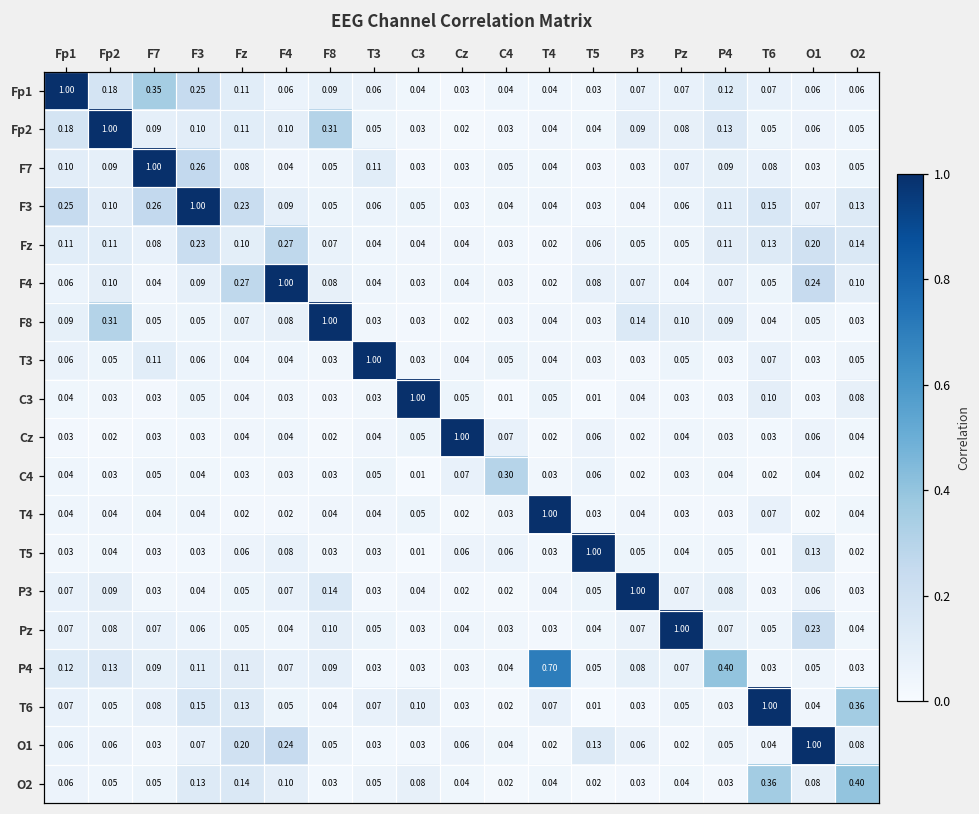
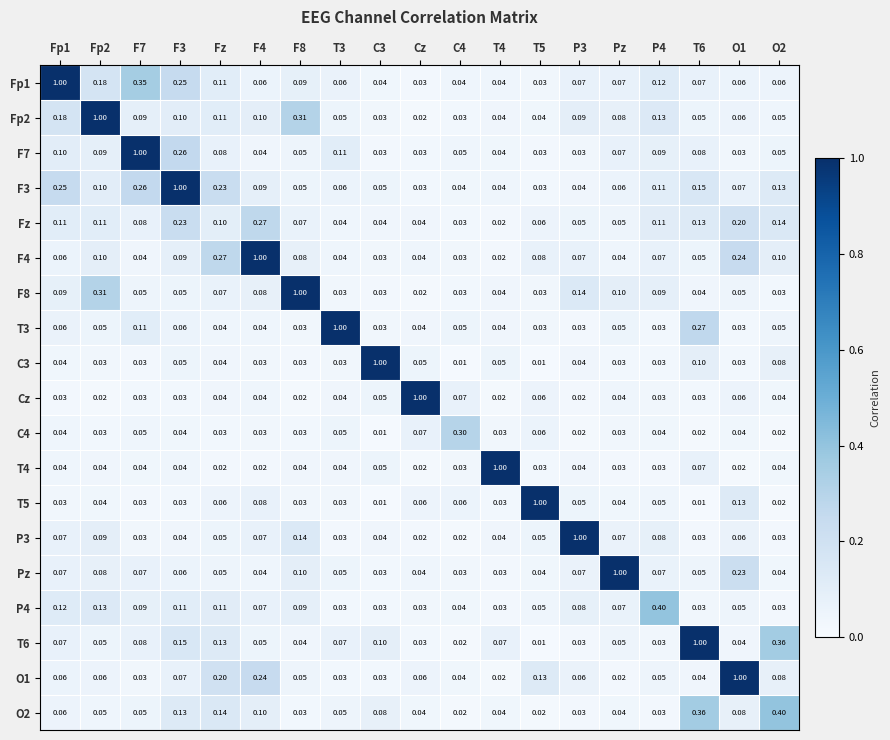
T3, T6: 0.07 -> 0.27
P4, T4: 0.70 -> 0.03
